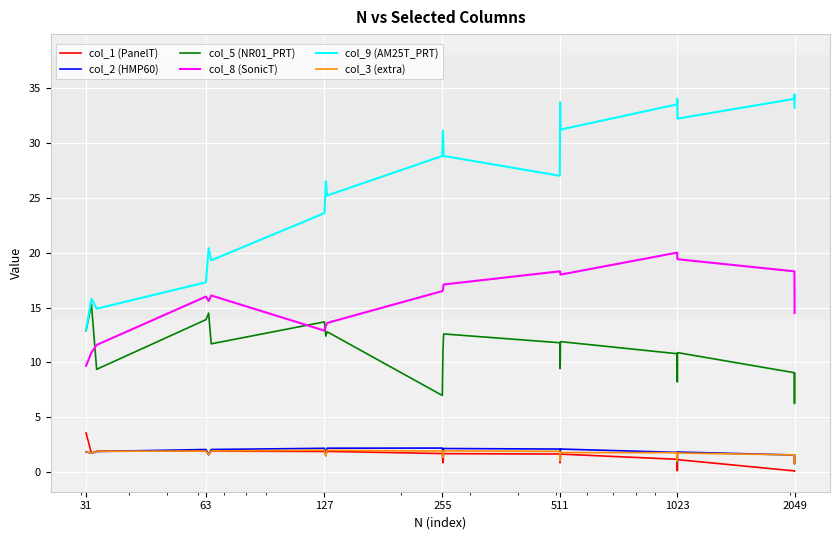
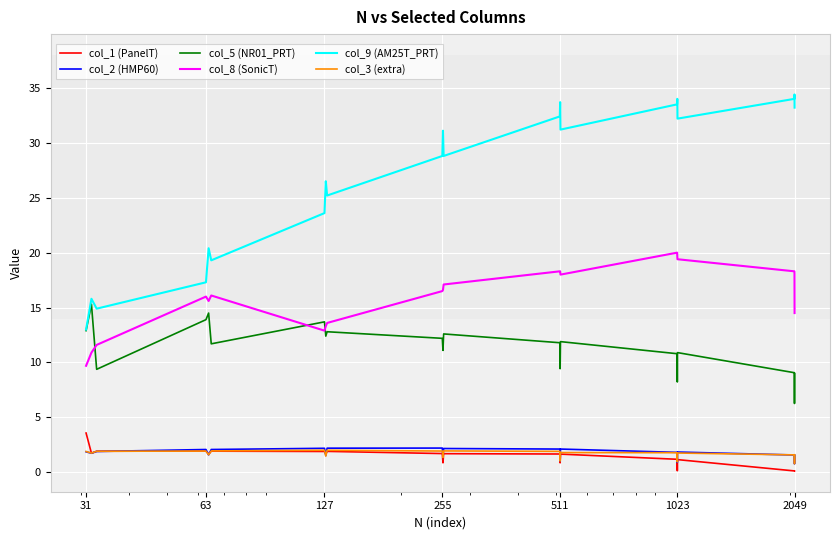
col_5 (NR01_PRT), 255: 7.0 -> 12.2
col_9 (AM25T_PRT), 511: 27.0 -> 32.4
